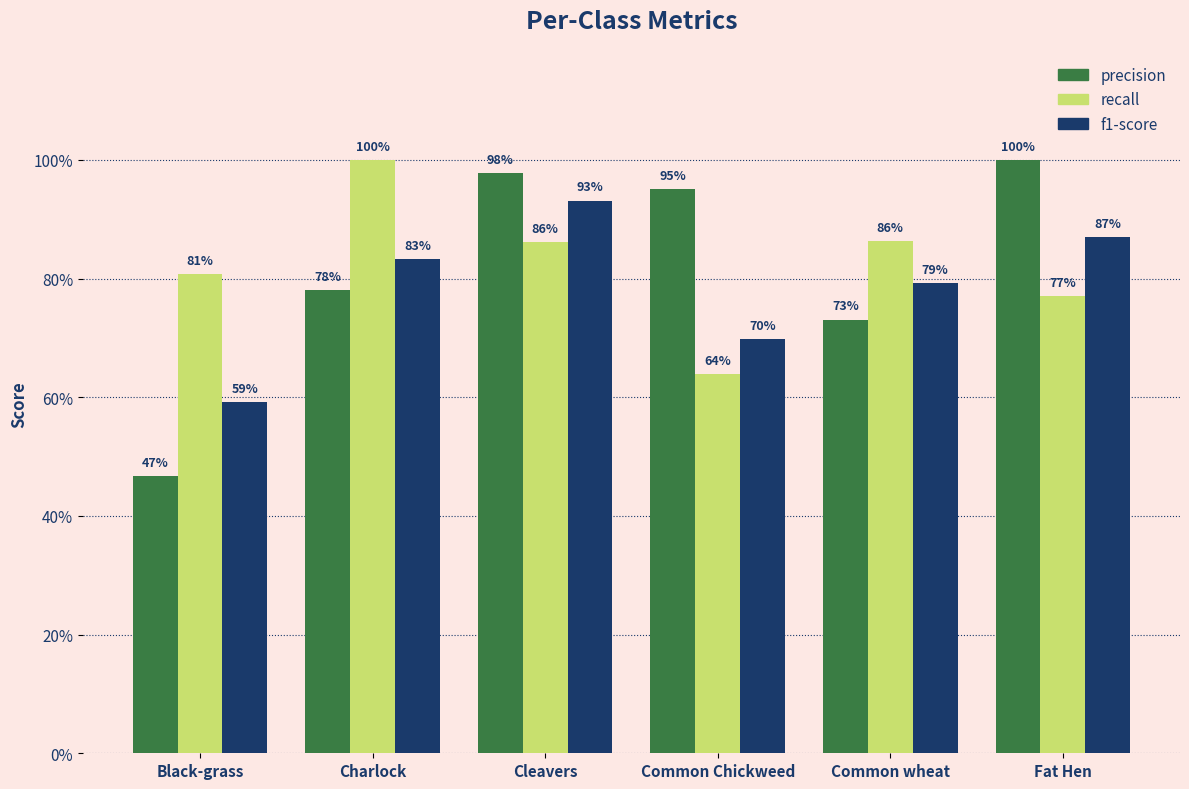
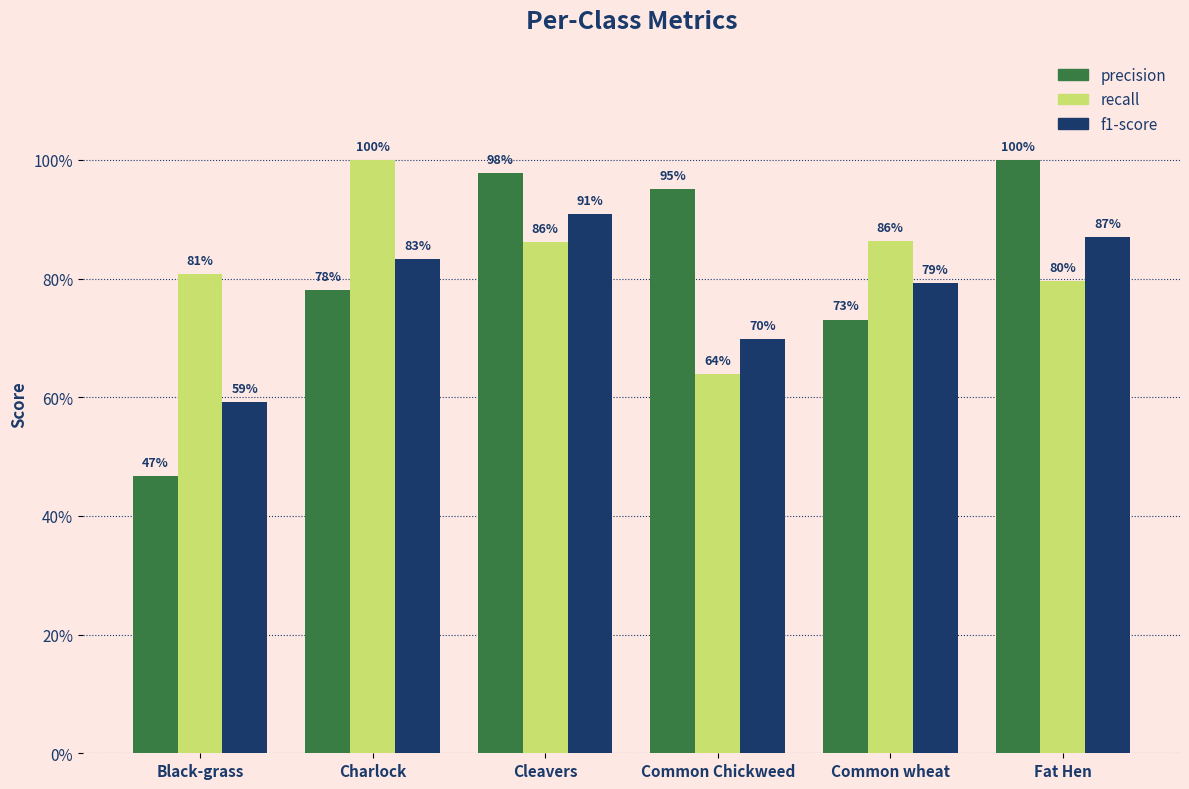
f1-score, Cleavers: 93% -> 91%
recall, Fat Hen: 77% -> 80%
